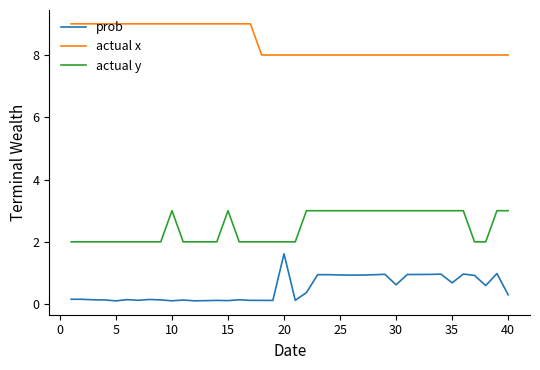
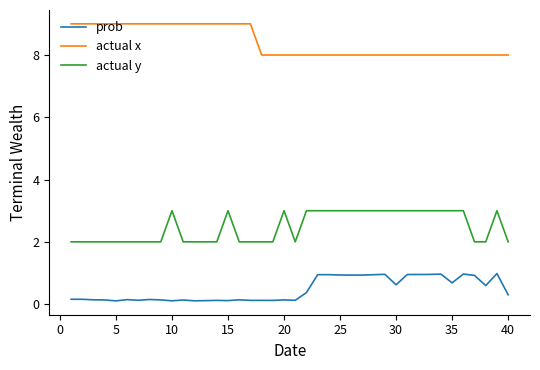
prob, 20: 1.6 -> 0.1
actual y, 20: 2 -> 3
actual y, 40: 3 -> 2
